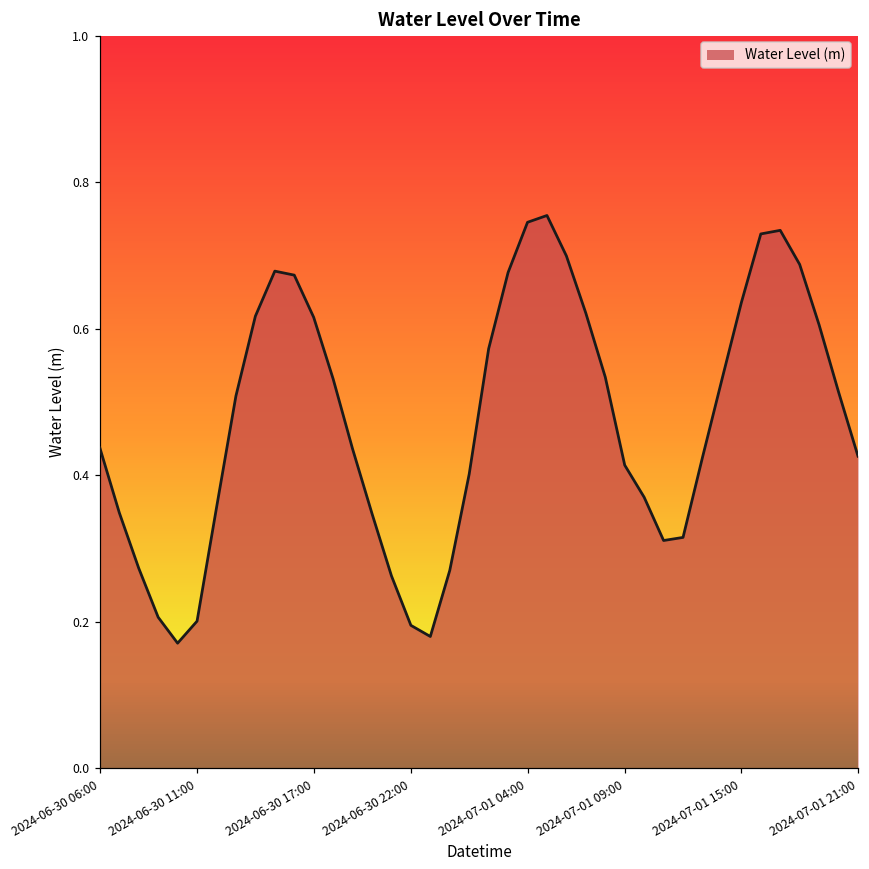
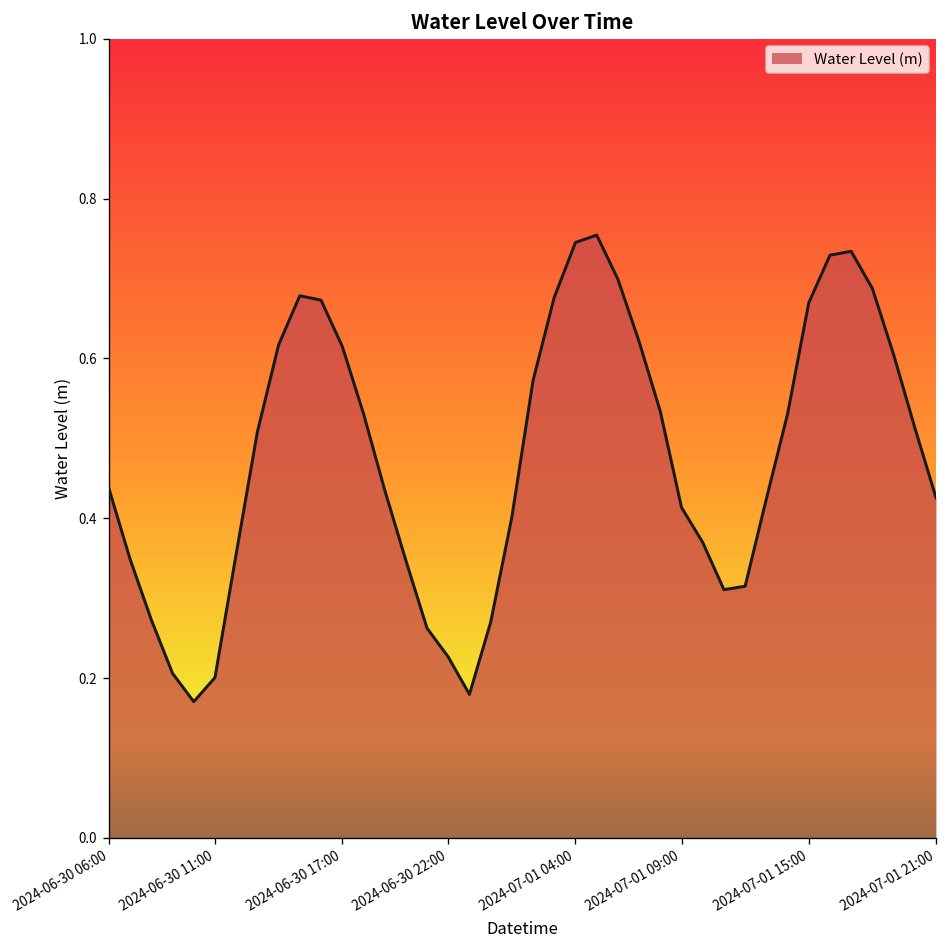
2024-06-30 22:00: 0.19 -> 0.23
2024-07-01 15:00: 0.64 -> 0.67
